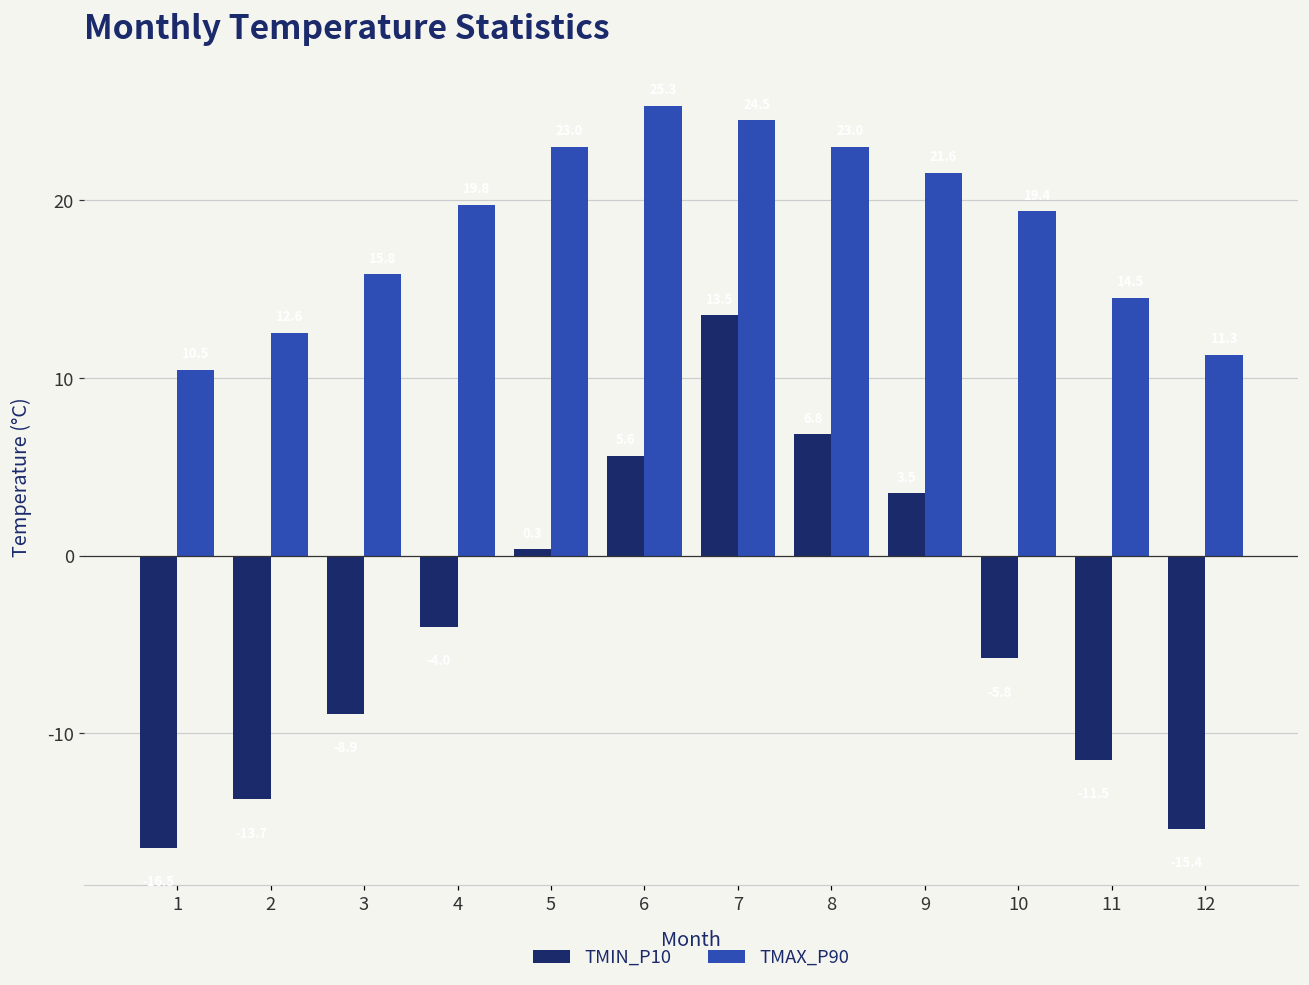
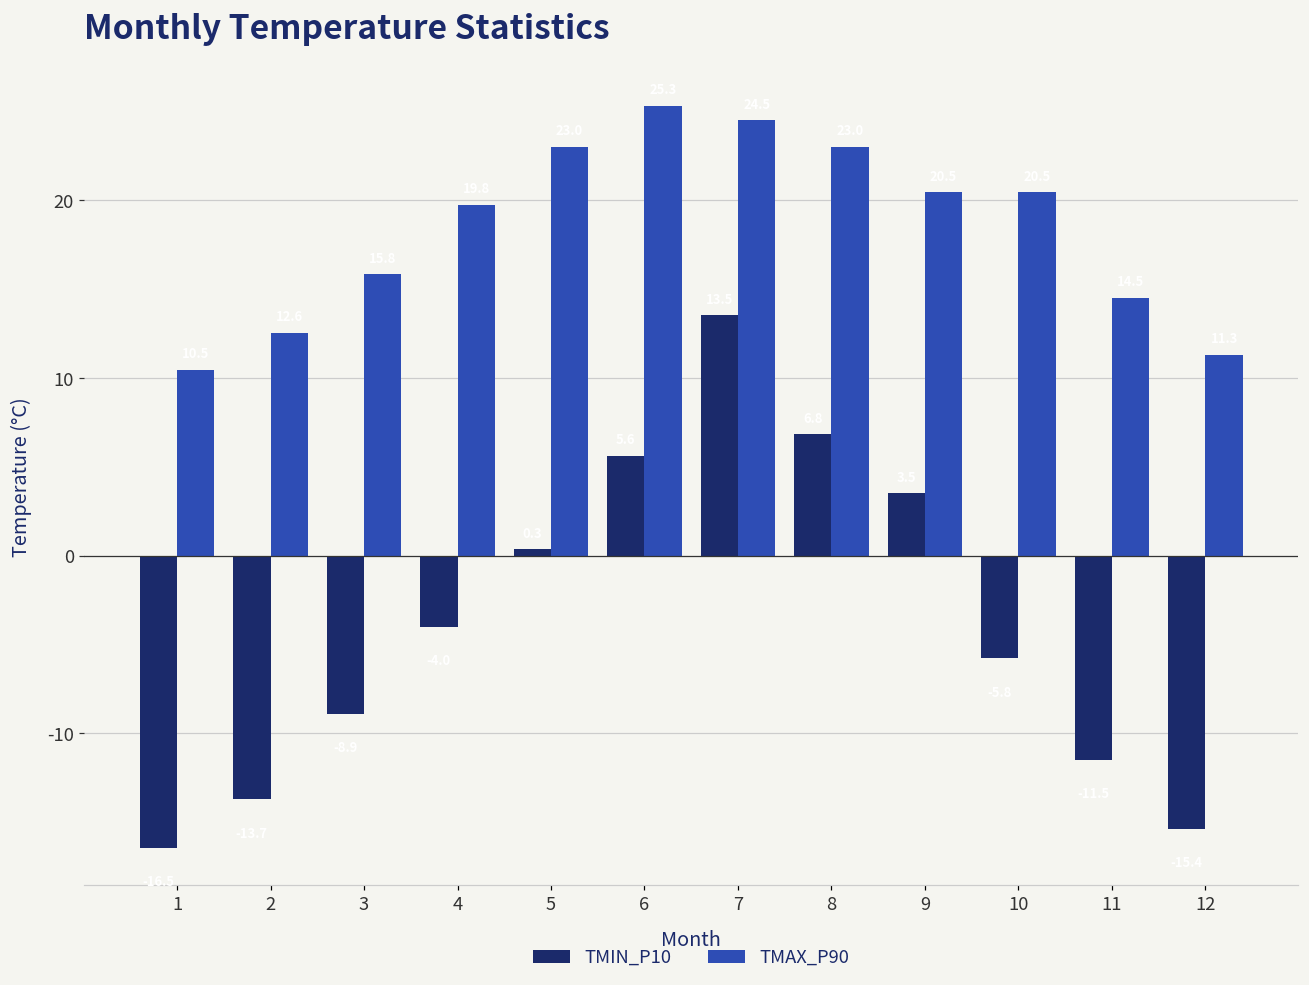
TMAX_P90, 9: 21.6 -> 20.5
TMAX_P90, 10: 19.4 -> 20.5
